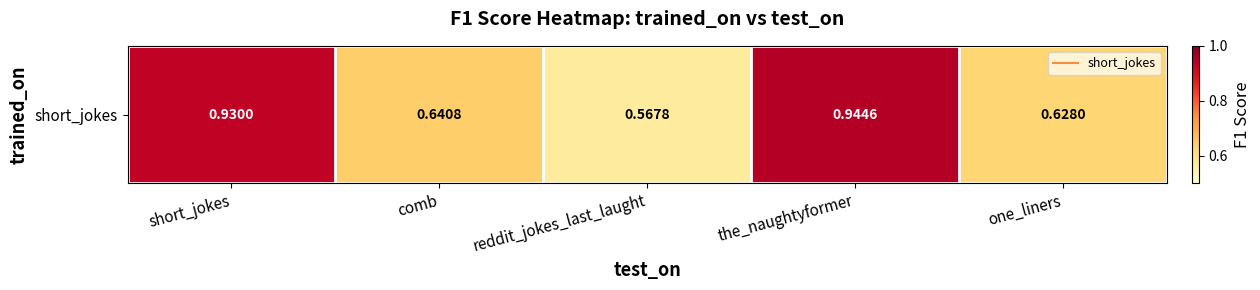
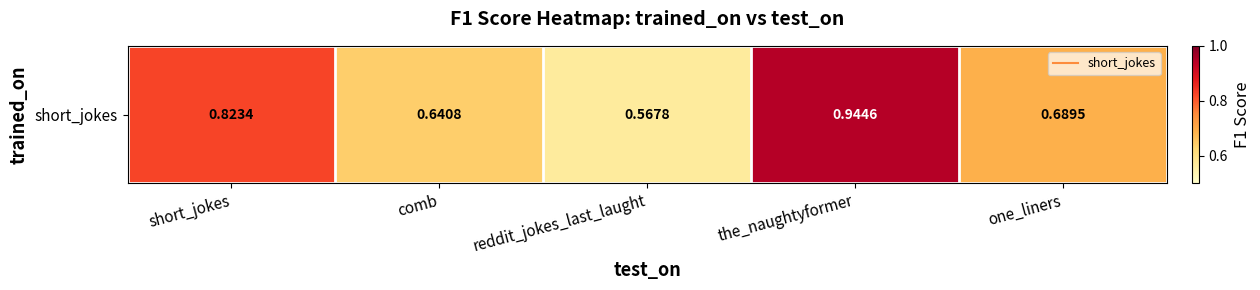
short_jokes, short_jokes: 0.9300 -> 0.8234
short_jokes, one_liners: 0.6280 -> 0.6895
